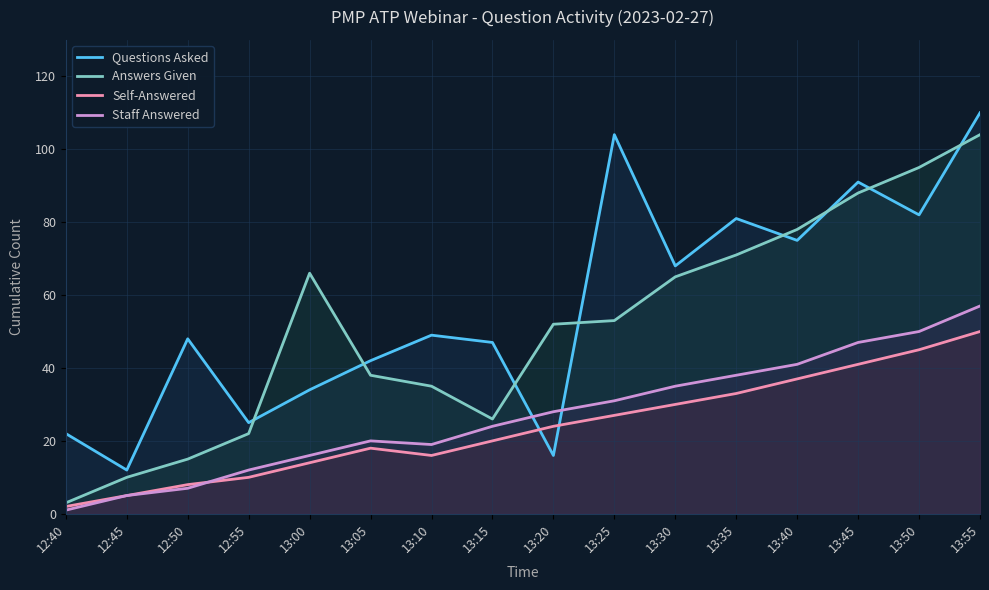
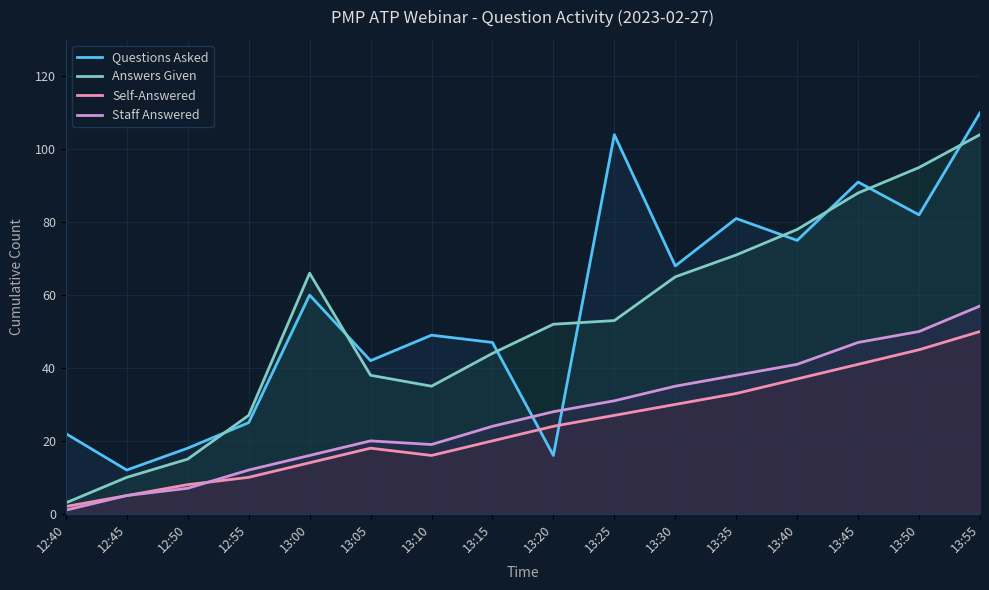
Questions Asked, 12:50: 48 -> 18
Answers Given, 12:55: 22 -> 27
Questions Asked, 13:00: 34 -> 60
Answers Given, 13:15: 26 -> 44
